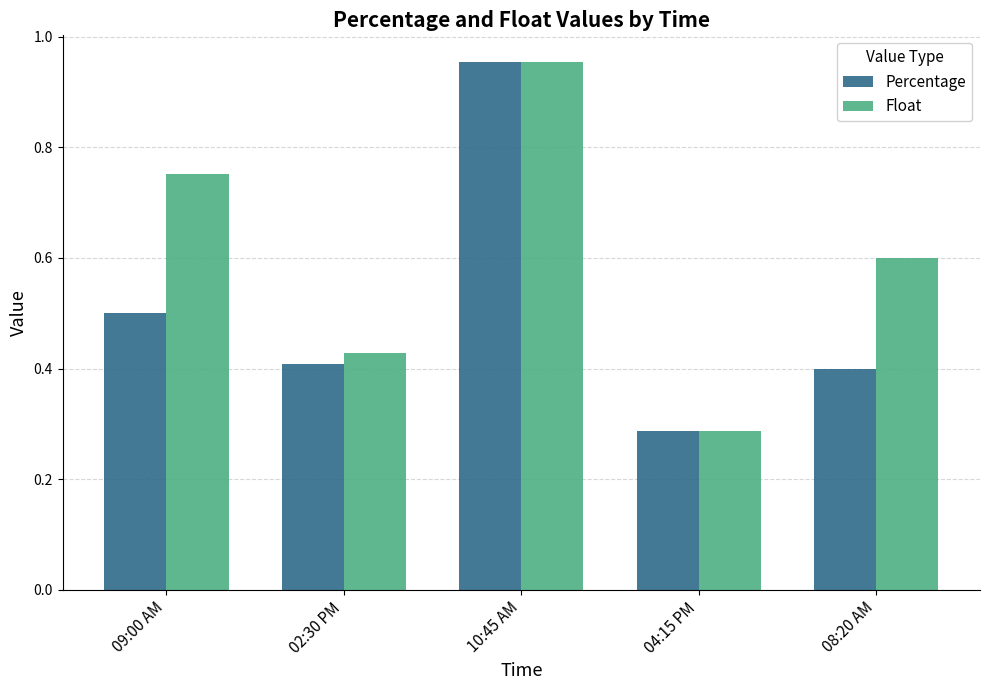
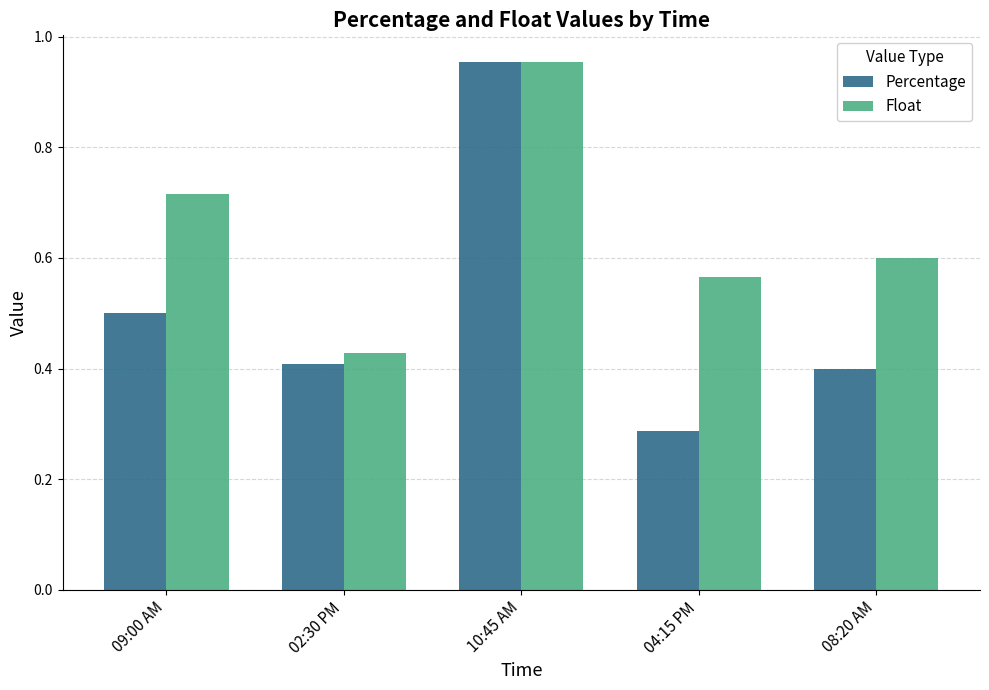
Float, 09:00 AM: 0.75 -> 0.72
Float, 04:15 PM: 0.29 -> 0.57
